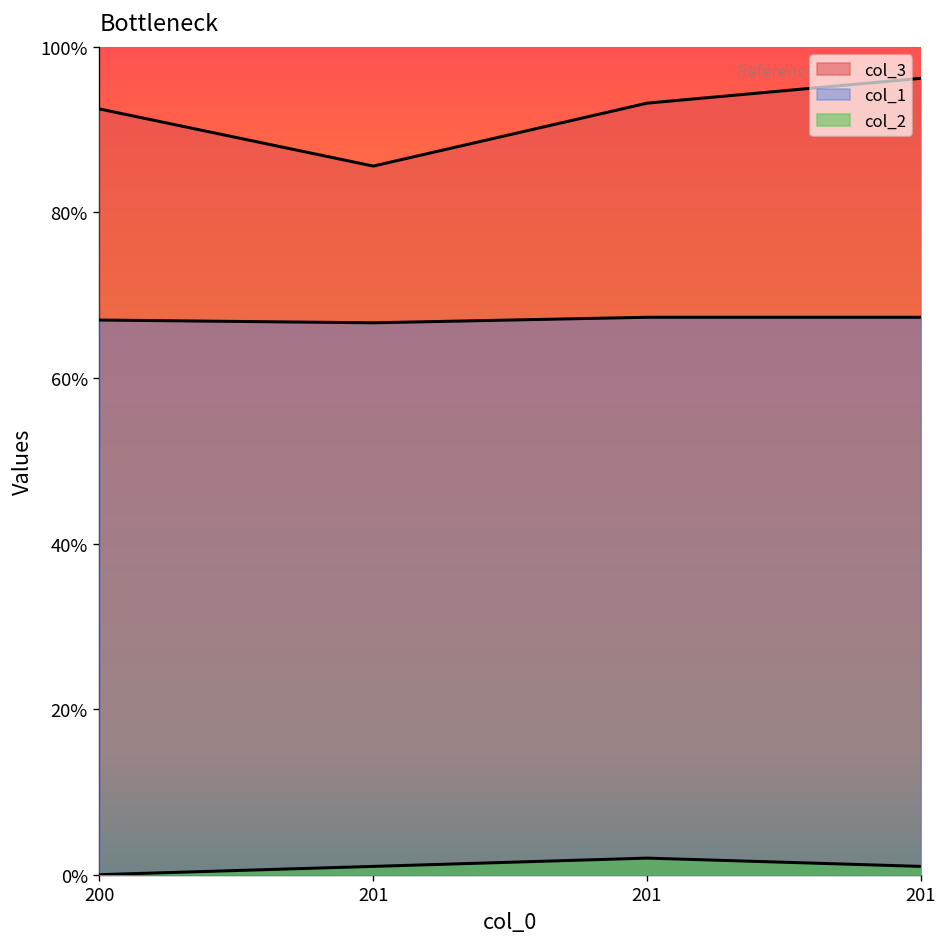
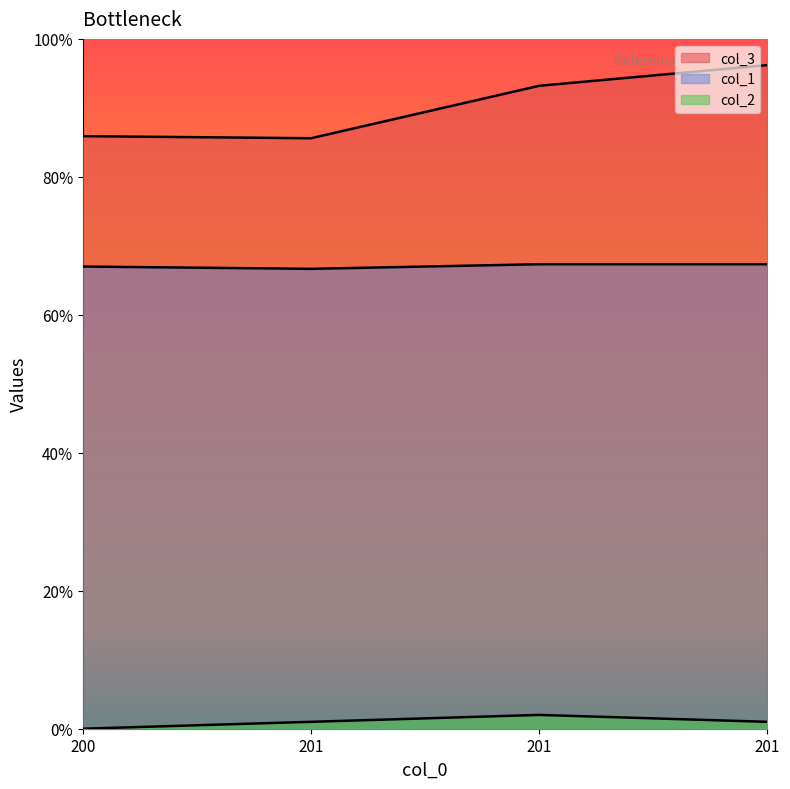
col_3, 200: 93% -> 86%
